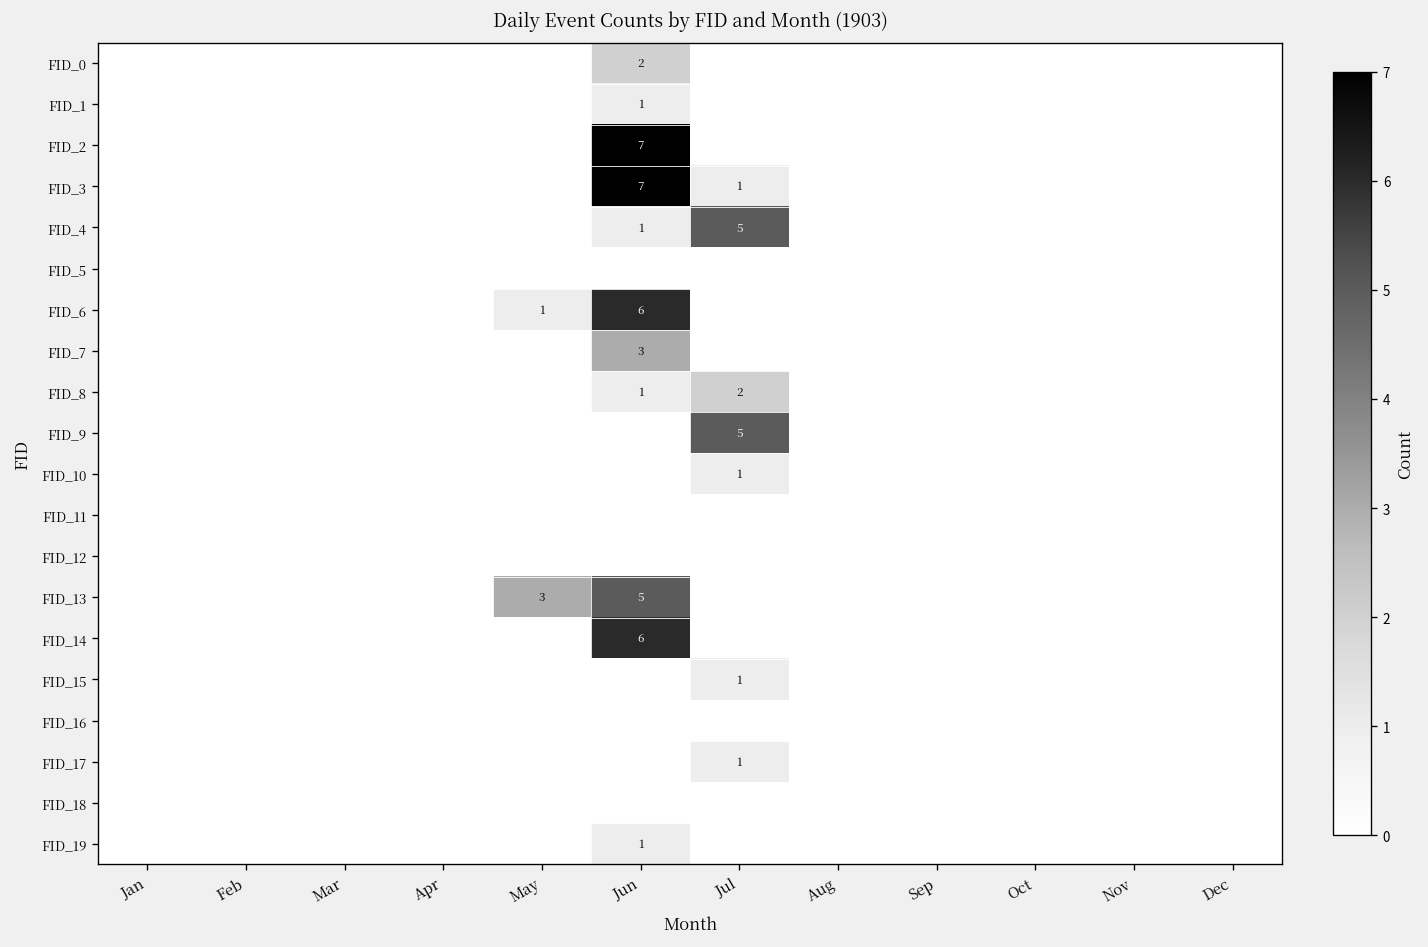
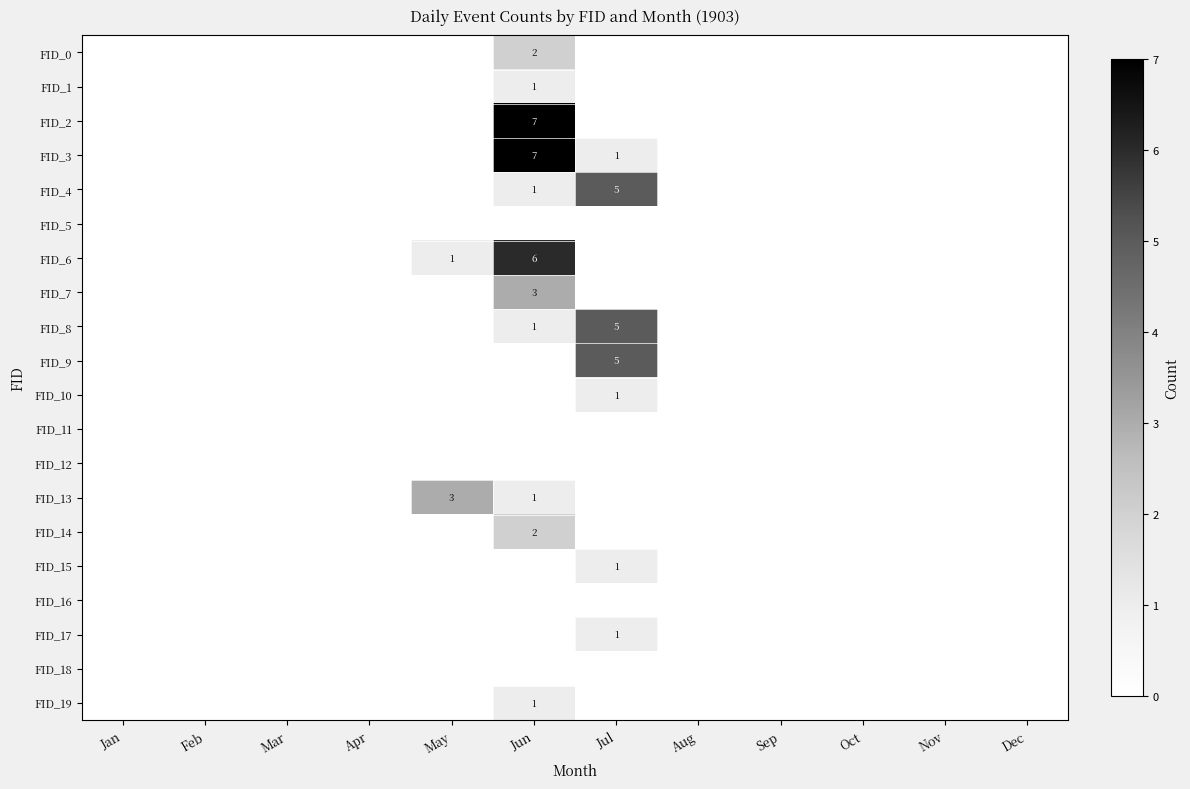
FID_8, Jul: 2 -> 5
FID_13, Jun: 5 -> 1
FID_14, Jun: 6 -> 2
